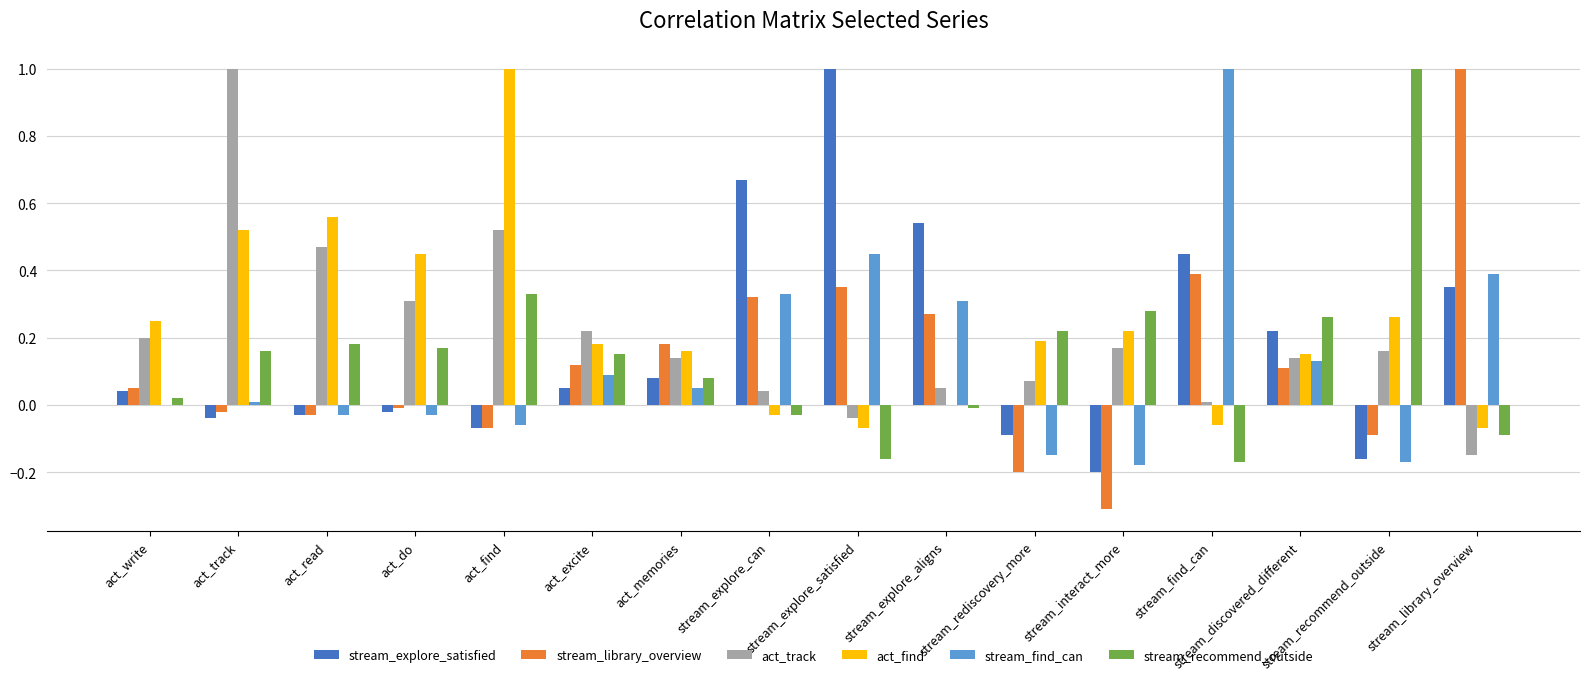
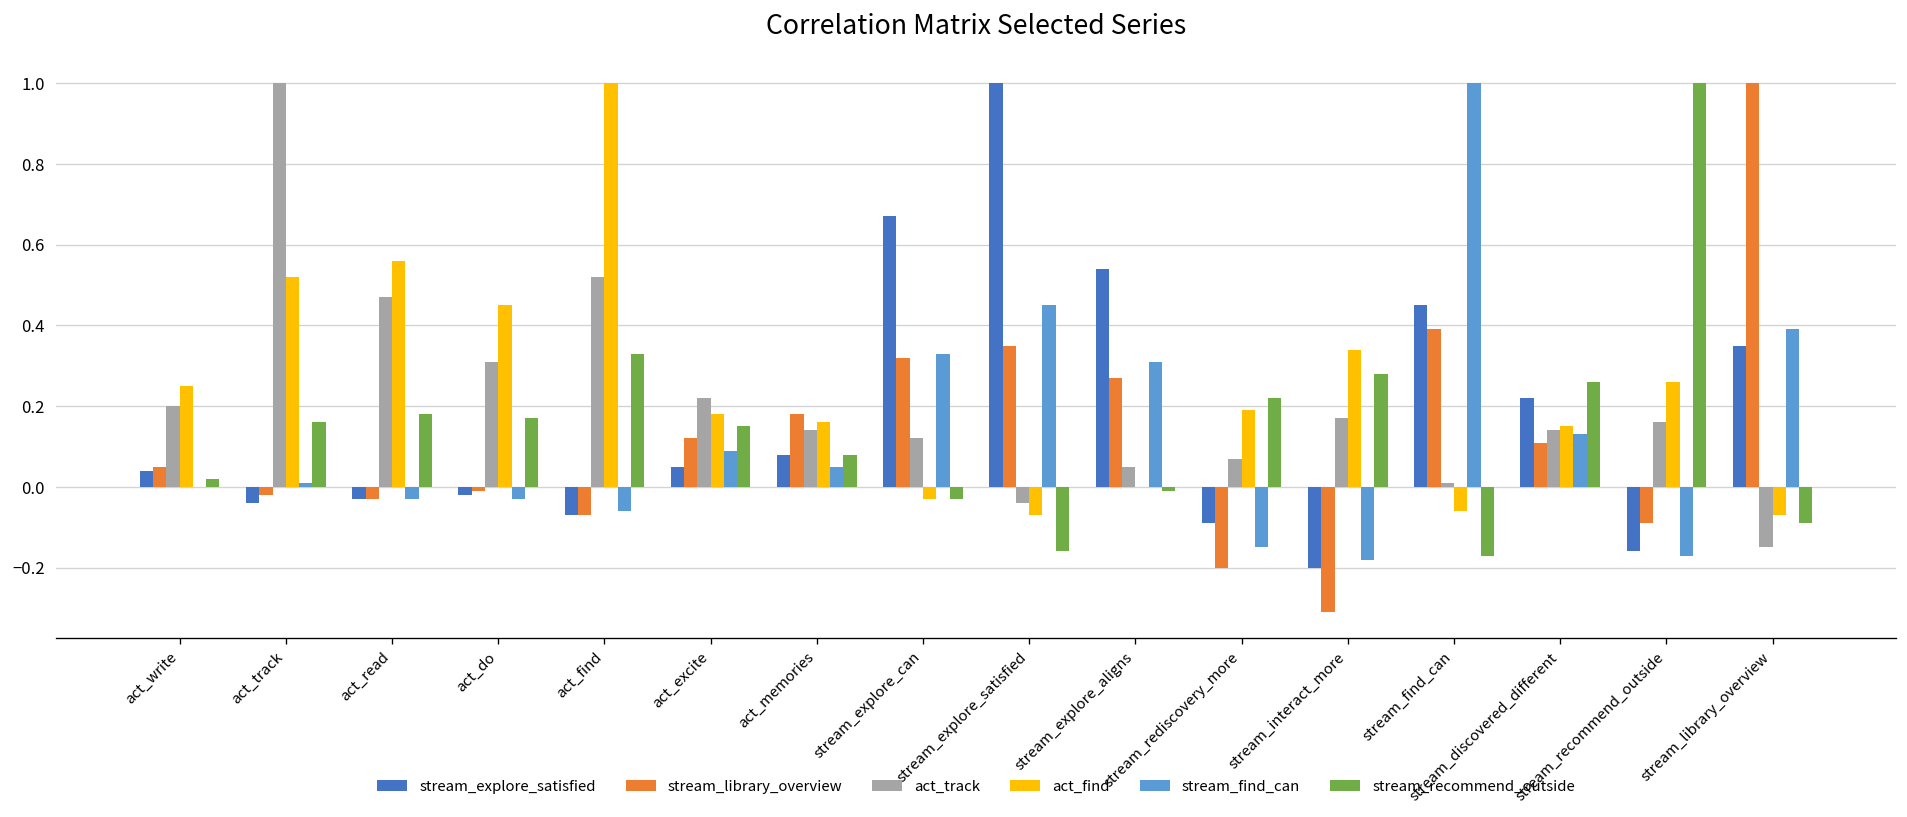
act_track, stream_explore_can: 0.04 -> 0.12
act_find, stream_interact_more: 0.22 -> 0.34
